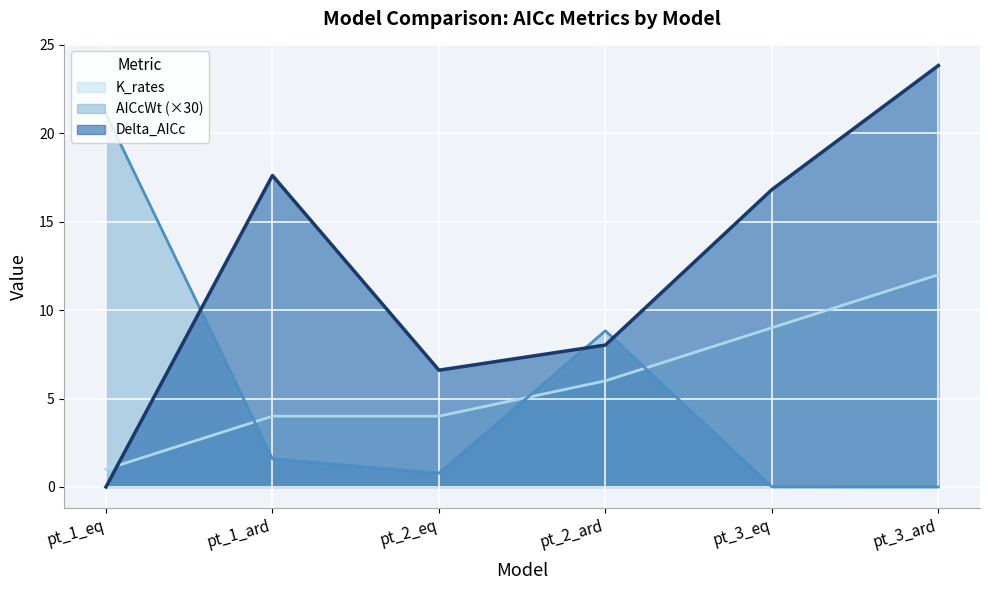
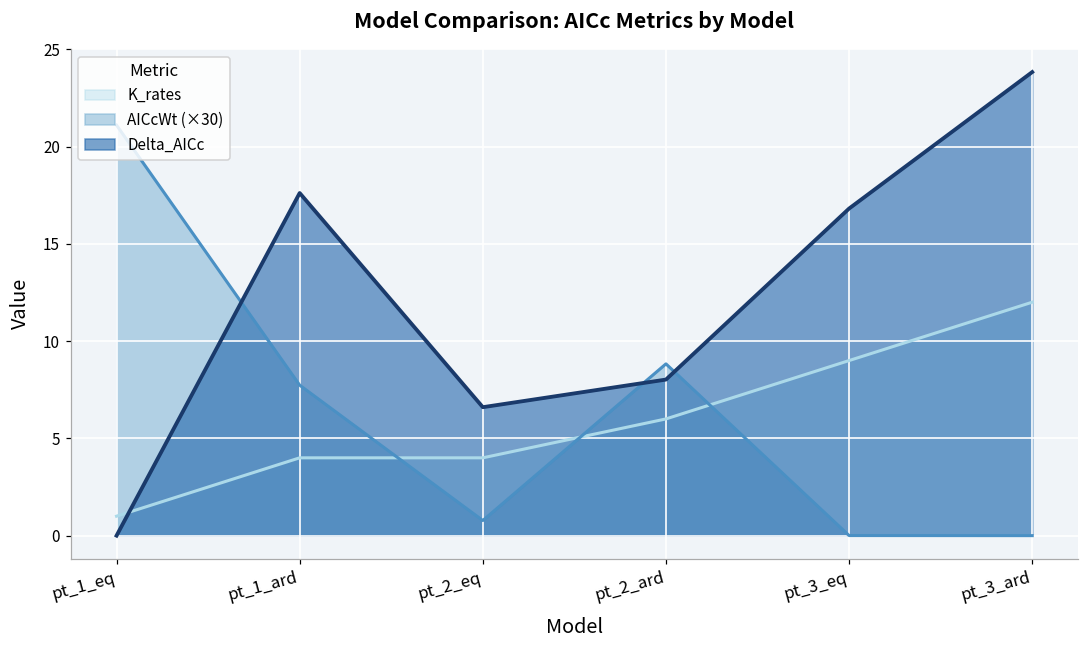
AICcWt (×30), pt_1_ard: 1.6 -> 7.7
